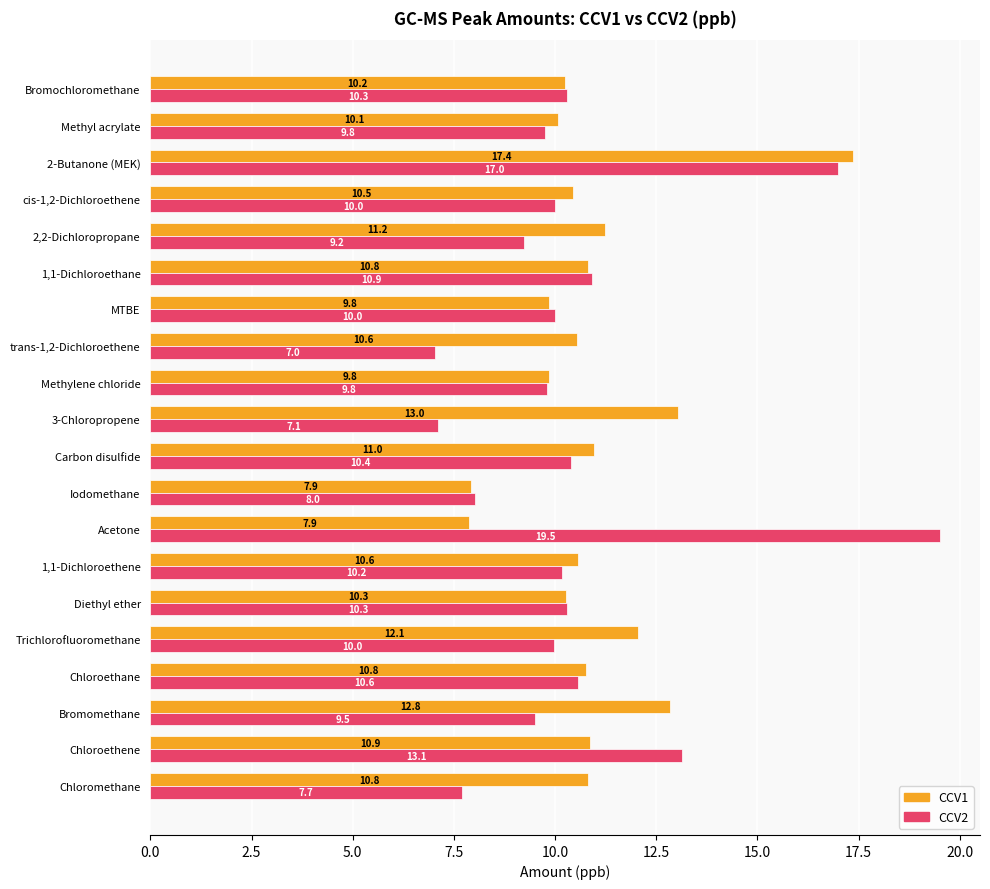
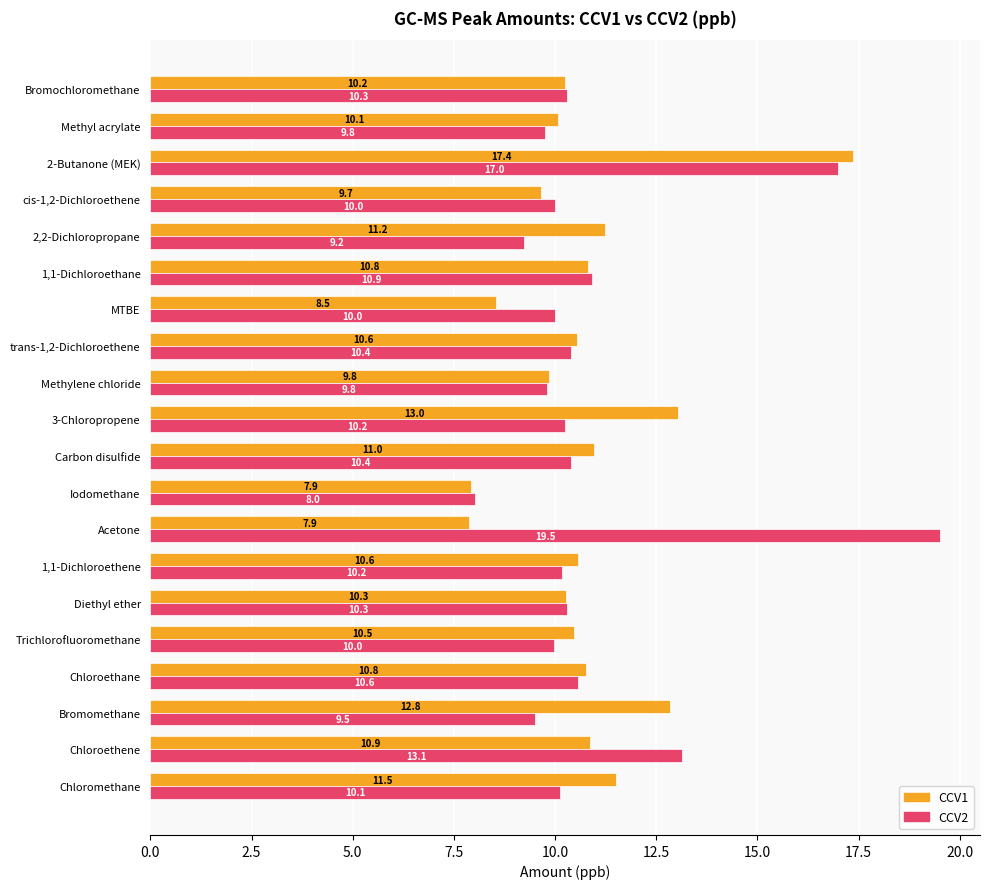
CCV1, cis-1,2-Dichloroethene: 10.5 -> 9.7
CCV1, MTBE: 9.8 -> 8.5
CCV2, trans-1,2-Dichloroethene: 7.0 -> 10.4
CCV2, 3-Chloropropene: 7.1 -> 10.2
CCV1, Trichlorofluoromethane: 12.1 -> 10.5
CCV1, Chloromethane: 10.8 -> 11.5
CCV2, Chloromethane: 7.7 -> 10.1
